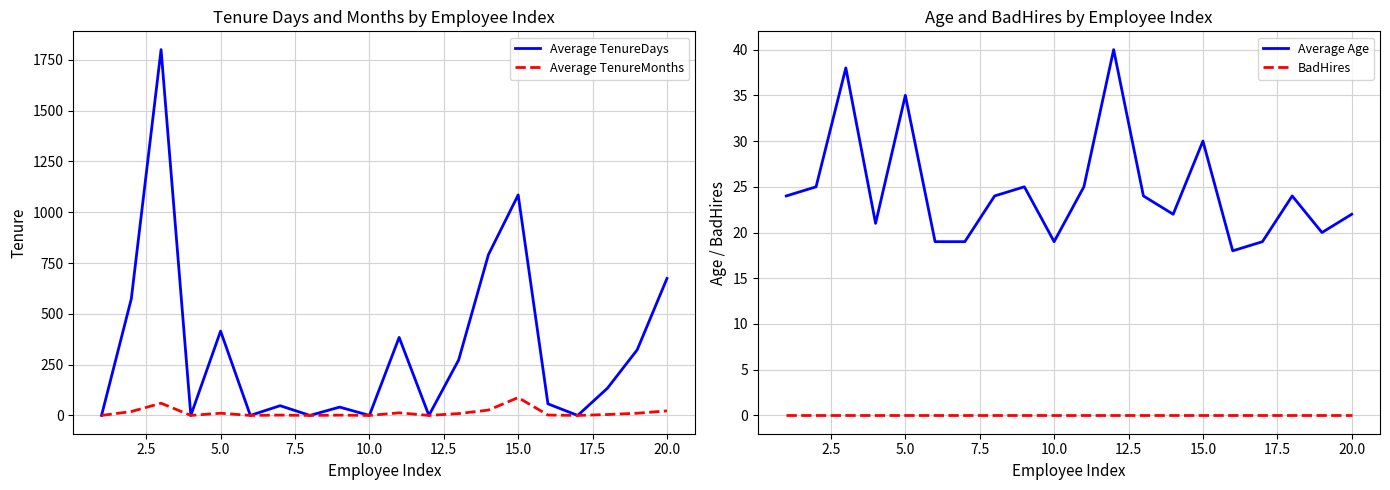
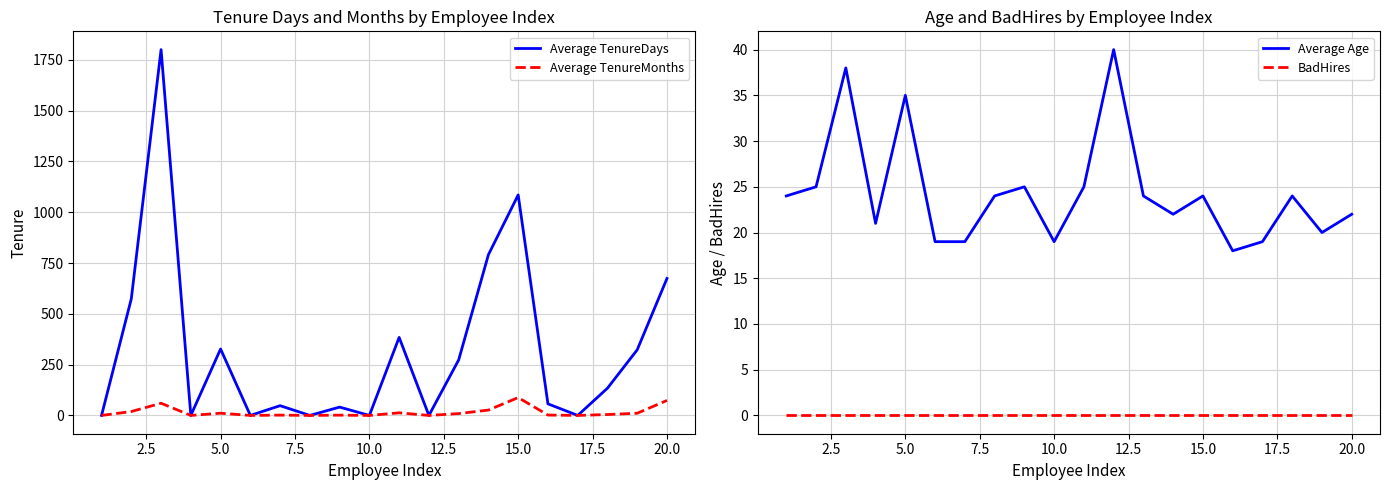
Tenure Days and Months by Employee Index, Average TenureDays, 5.0: 420 -> 330
Tenure Days and Months by Employee Index, Average TenureMonths, 20.0: 20 -> 70
Age and BadHires by Employee Index, Average Age, 15.0: 30 -> 24
